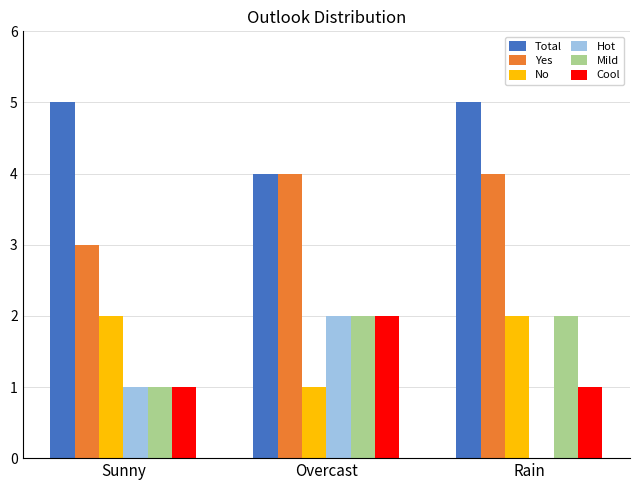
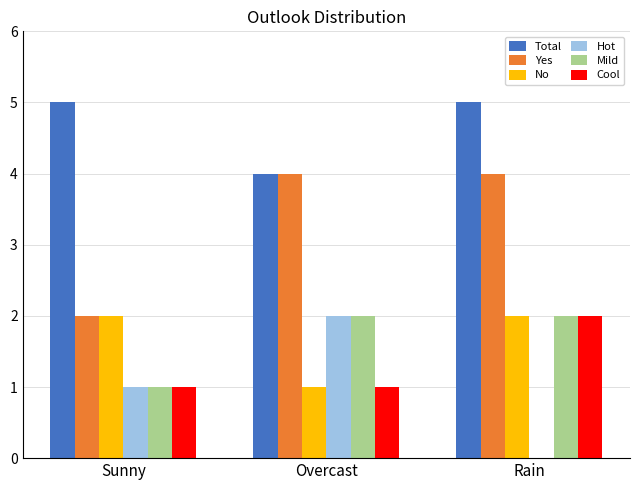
Yes, Sunny: 3 -> 2
Cool, Overcast: 2 -> 1
Cool, Rain: 1 -> 2
